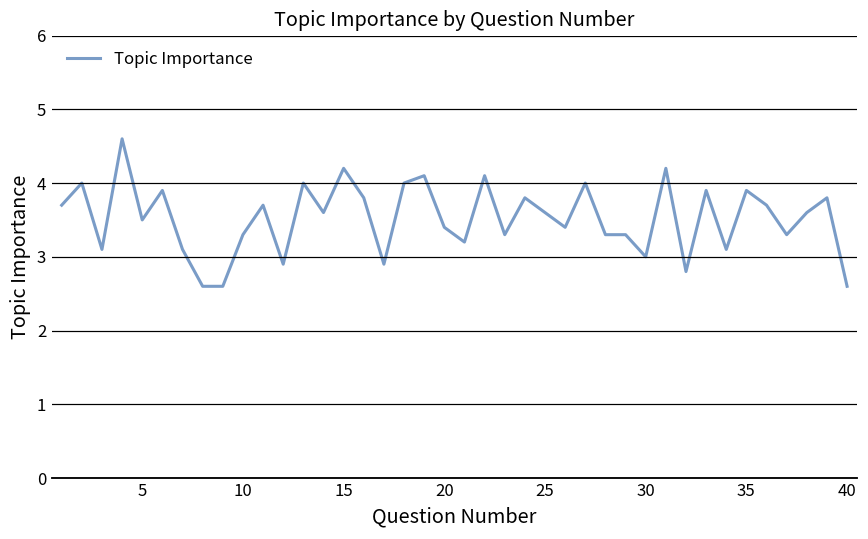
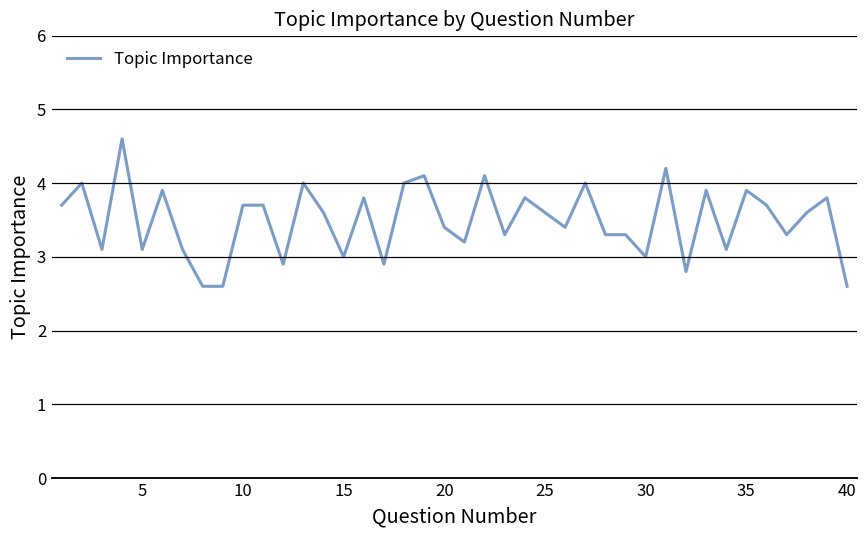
5: 3.5 -> 3.1
10: 3.3 -> 3.7
15: 4.2 -> 3.0
